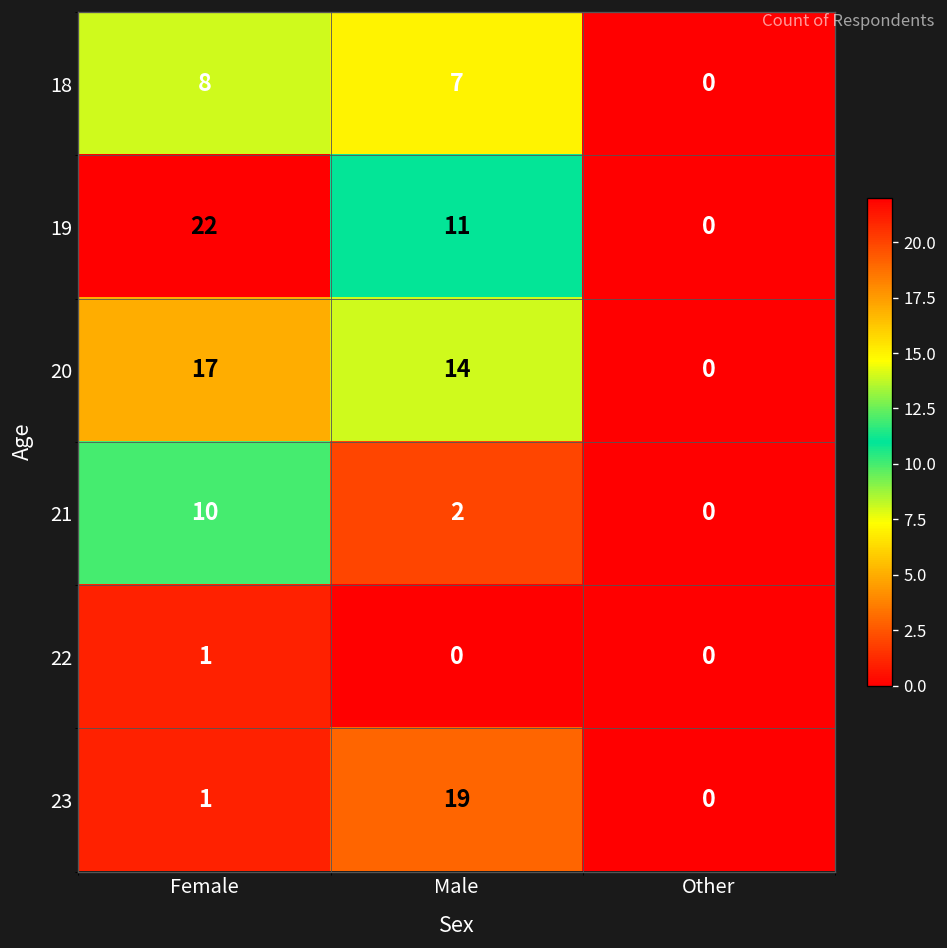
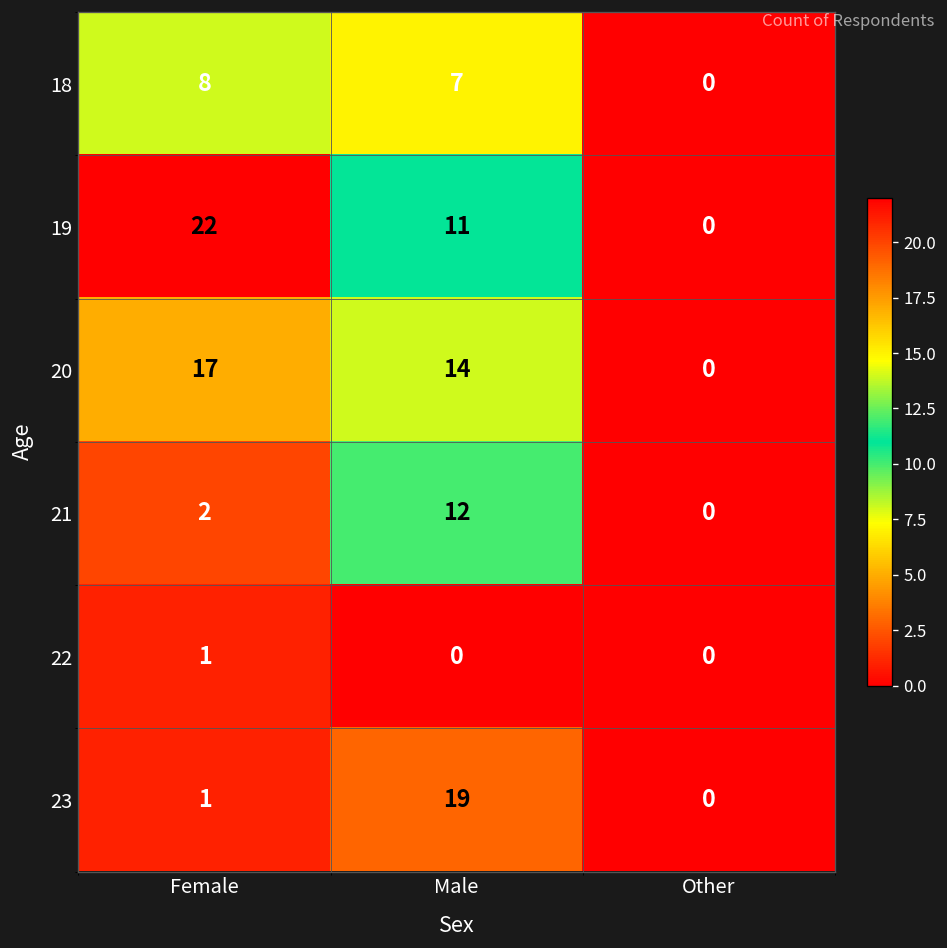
21, Female: 10 -> 2
21, Male: 2 -> 12
